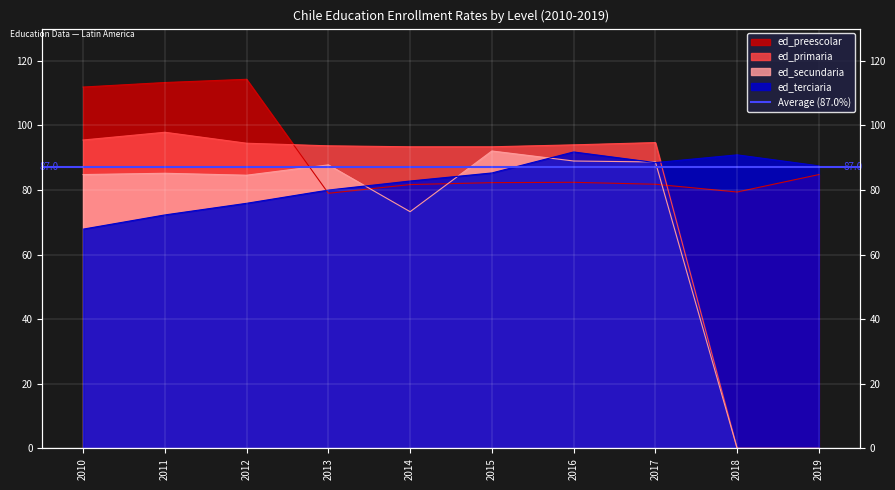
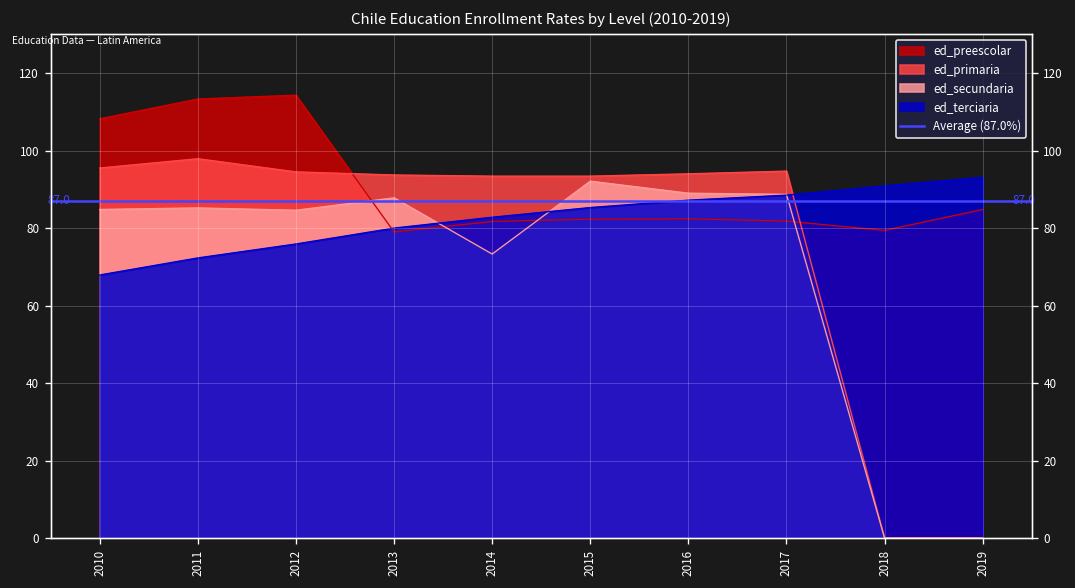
ed_preescolar, 2010: 112 -> 108
ed_terciaria, 2016: 92 -> 87
ed_terciaria, 2019: 88 -> 93
